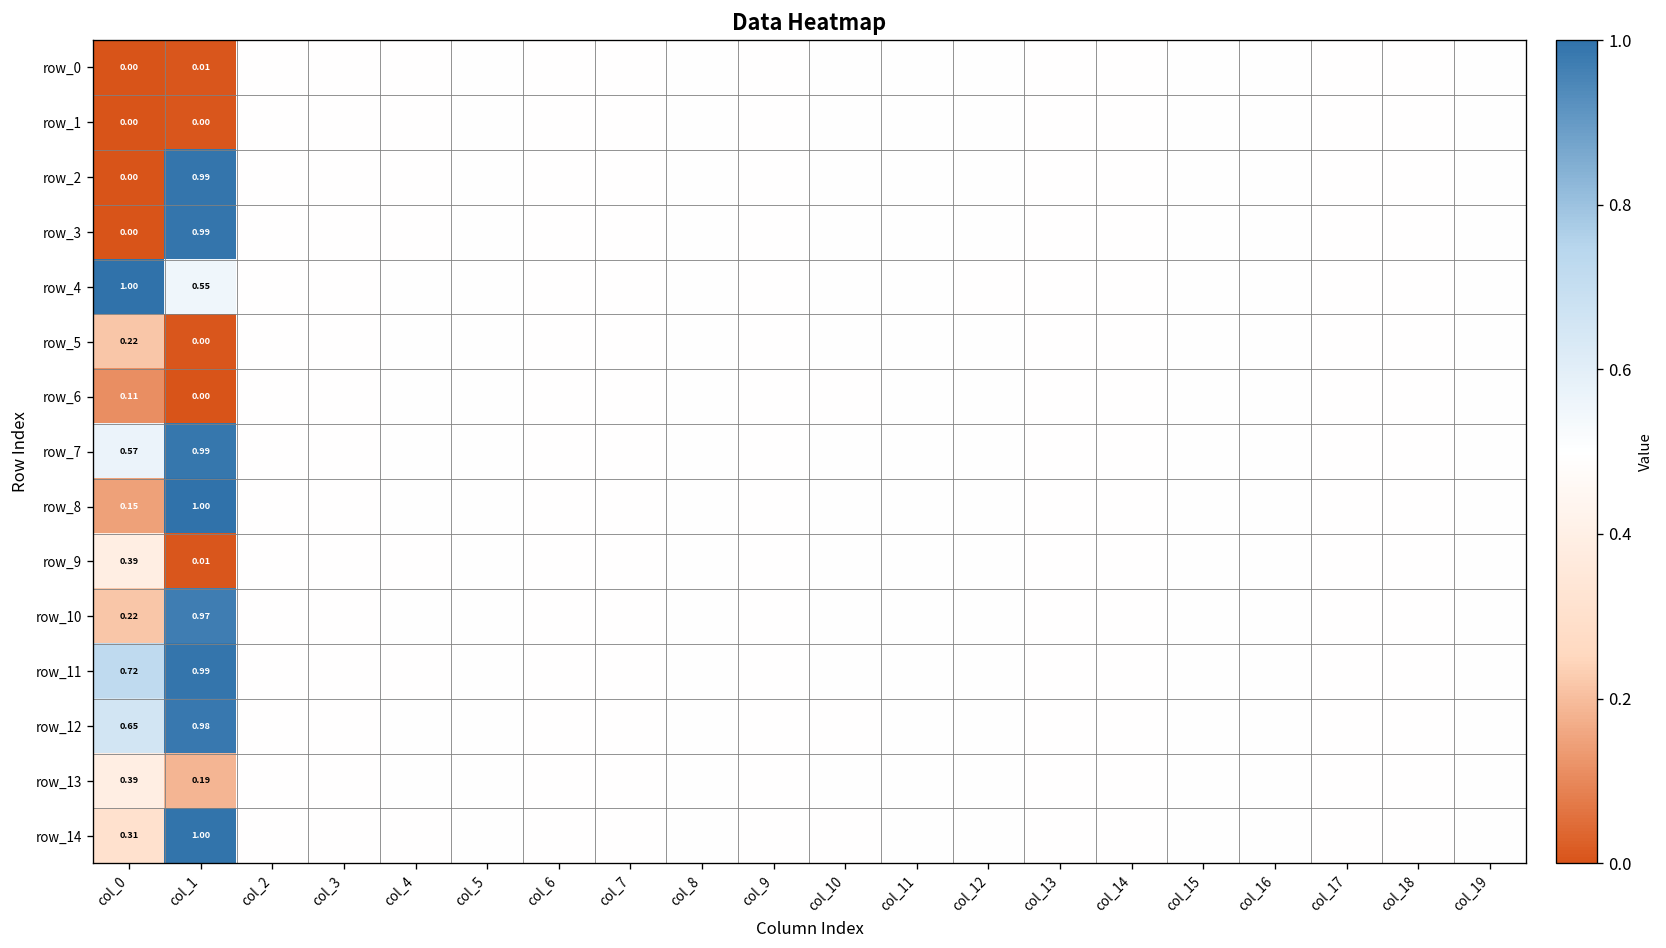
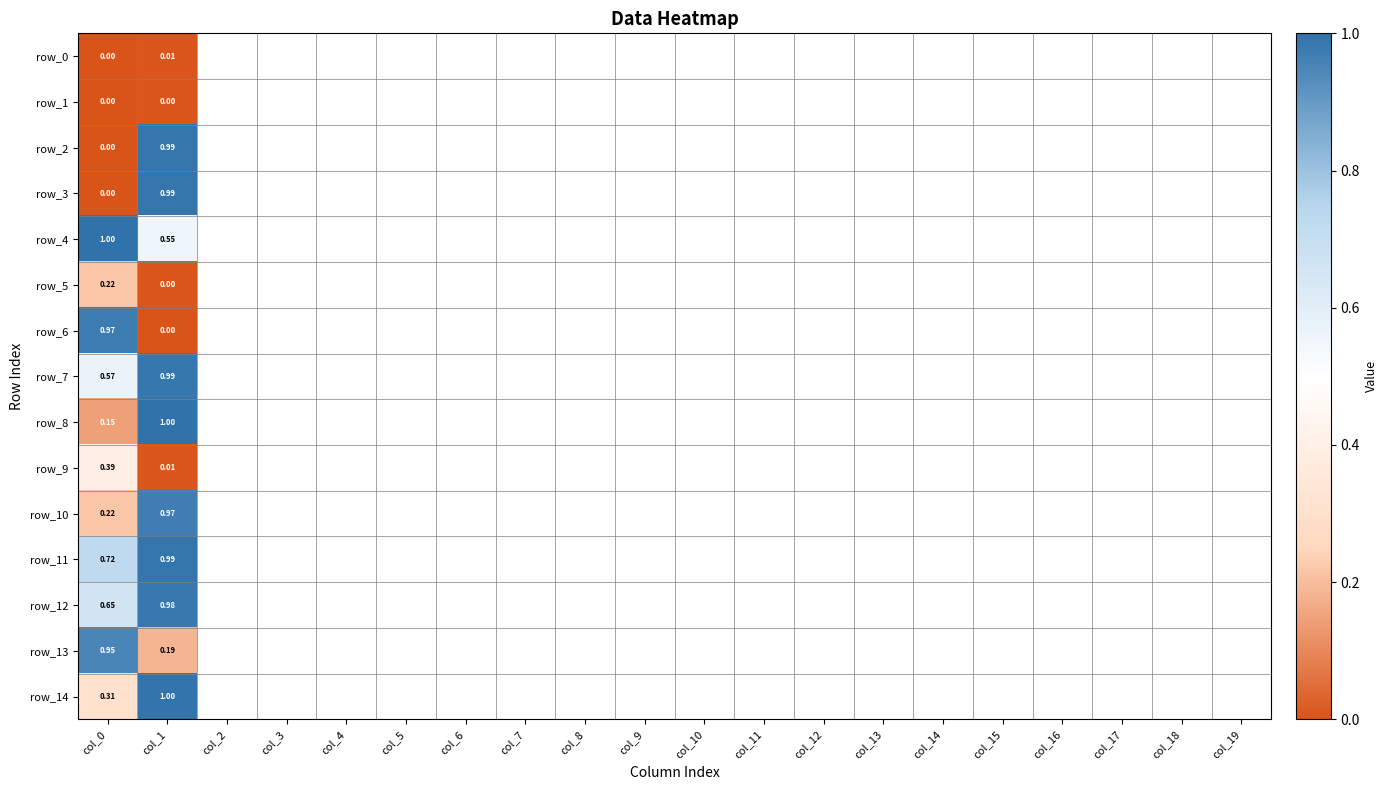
row_6, col_0: 0.11 -> 0.97
row_13, col_0: 0.39 -> 0.95
